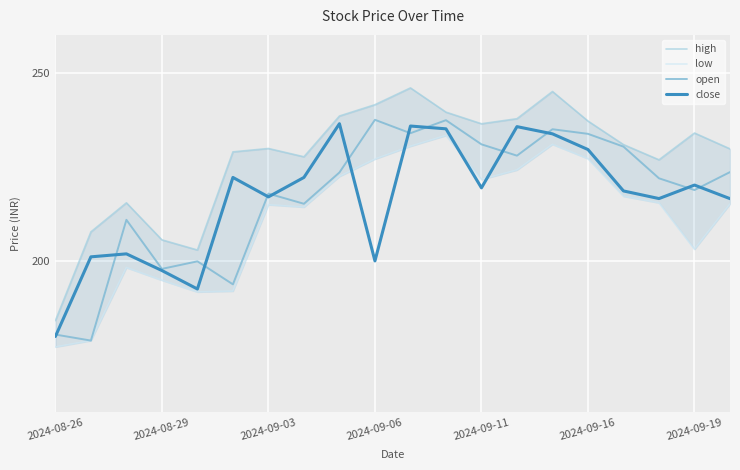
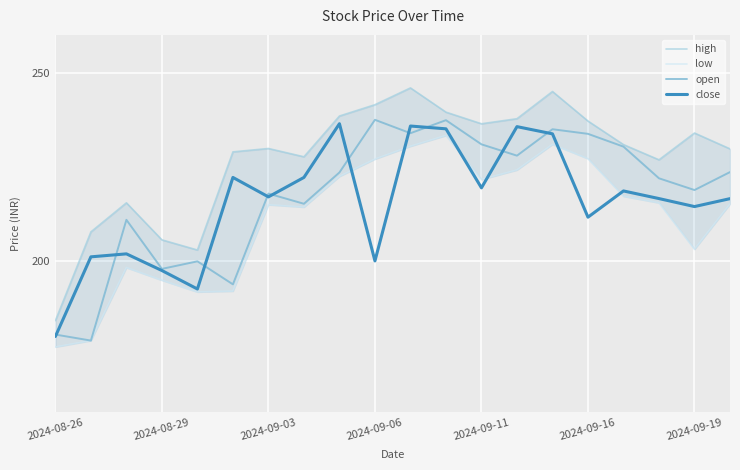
close, 2024-09-16: 230 -> 212
close, 2024-09-19: 220 -> 215
